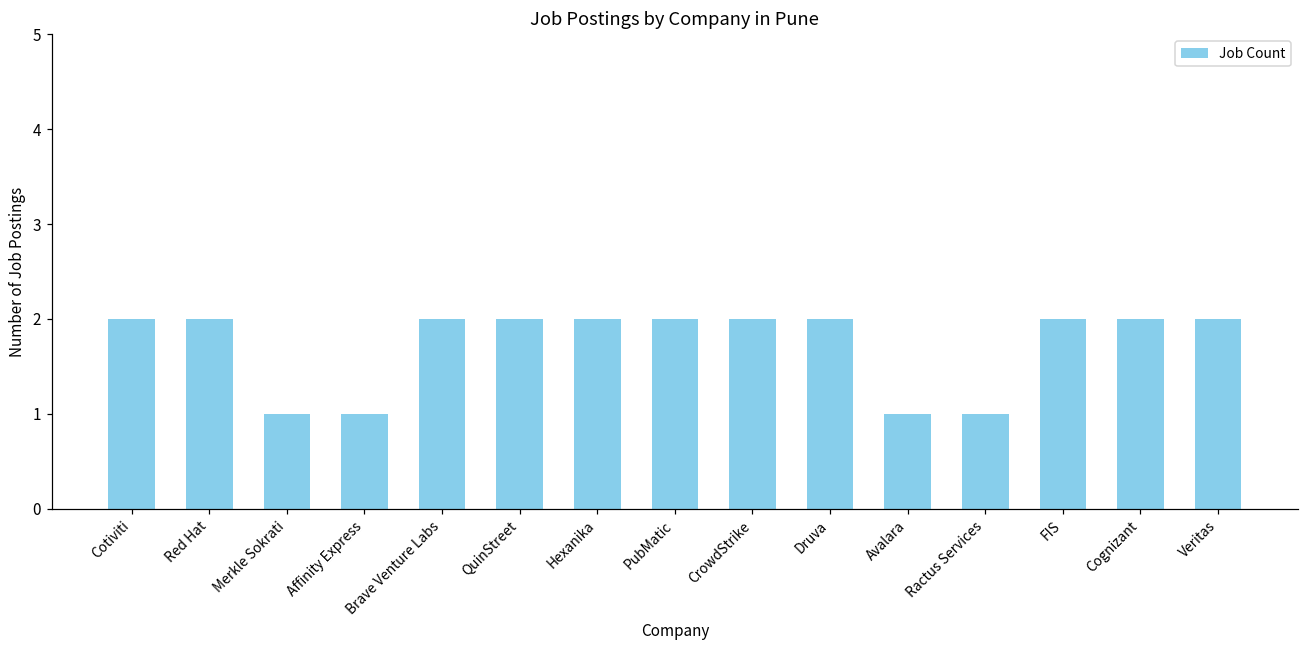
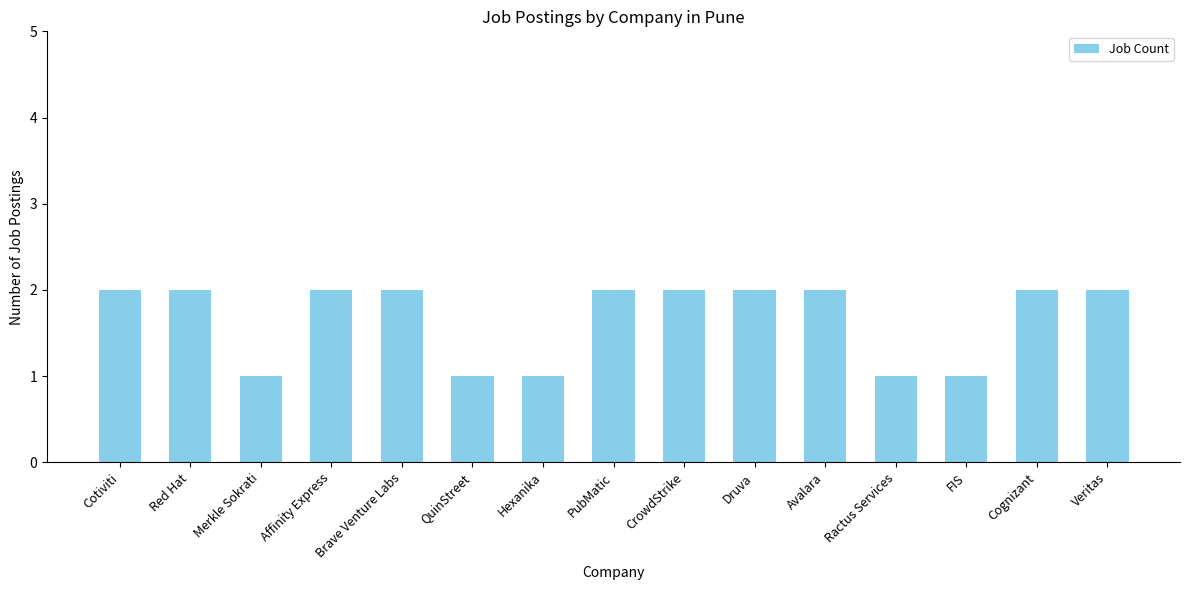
Affinity Express: 1 -> 2
QuinStreet: 2 -> 1
Hexanika: 2 -> 1
Avalara: 1 -> 2
FIS: 2 -> 1
